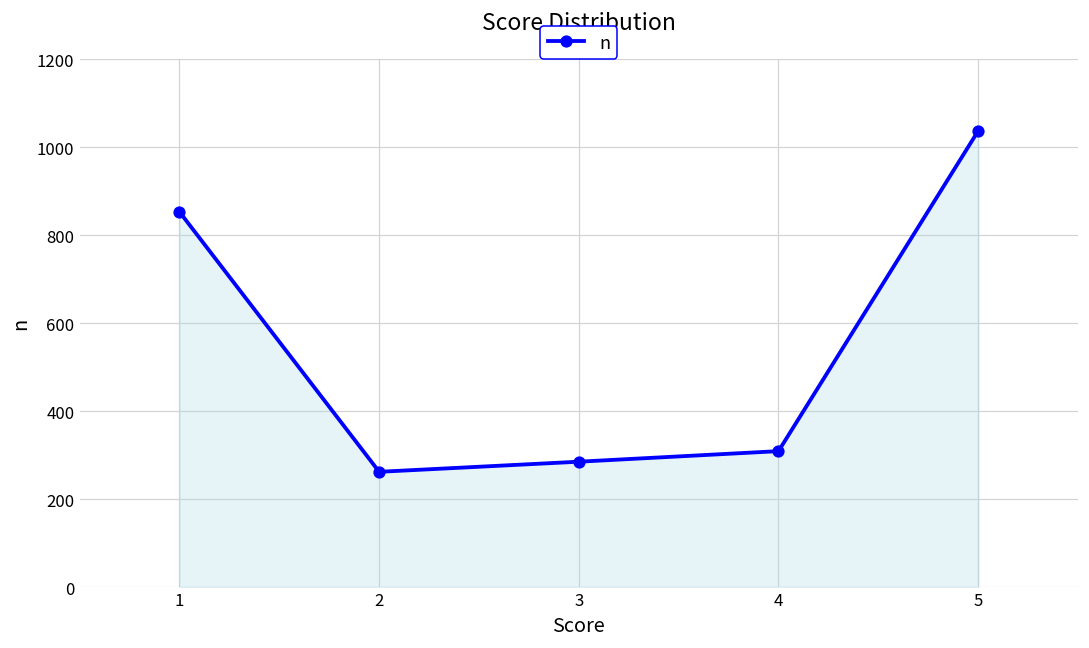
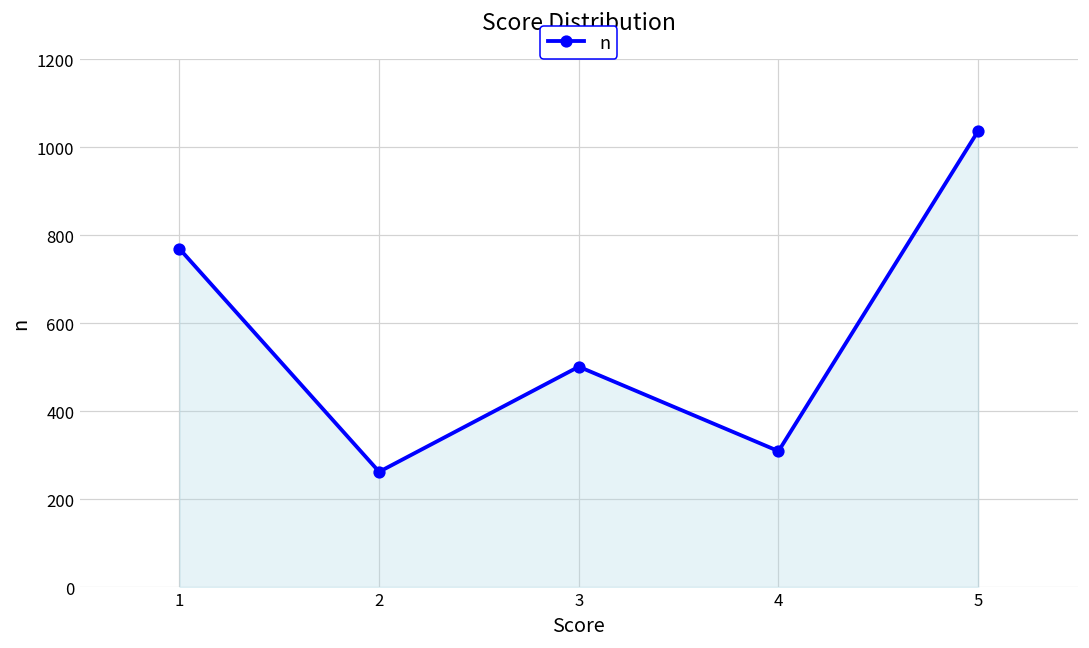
1: 850 -> 770
3: 290 -> 500
